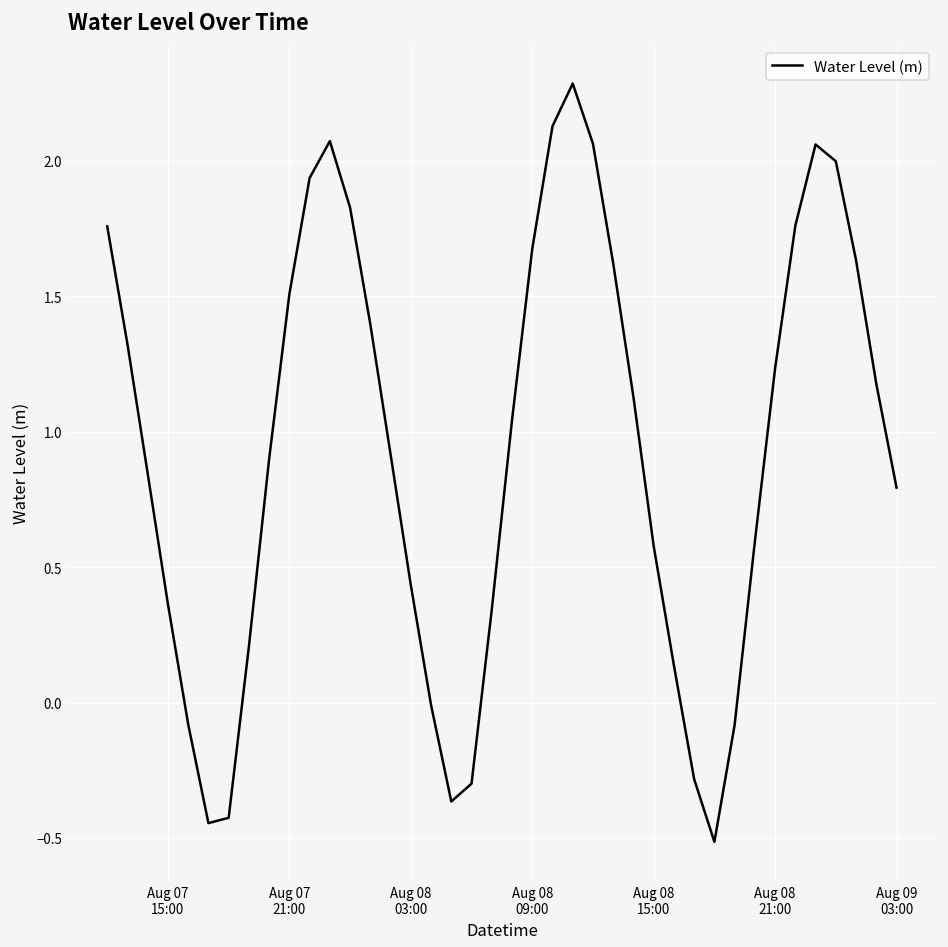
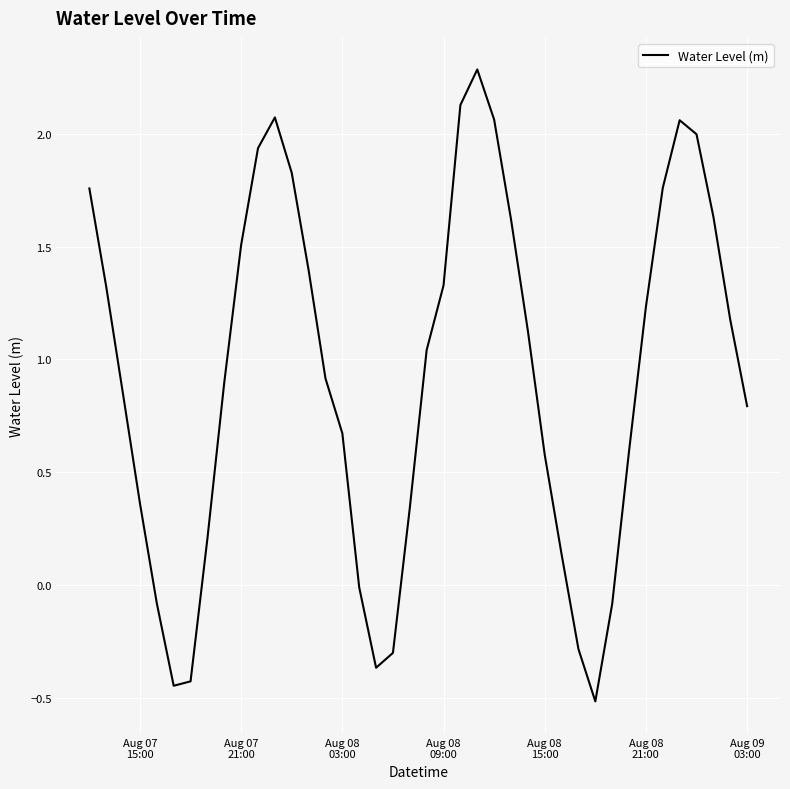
Aug 08 03:00: 0.43 -> 0.67
Aug 08 09:00: 1.67 -> 1.33
